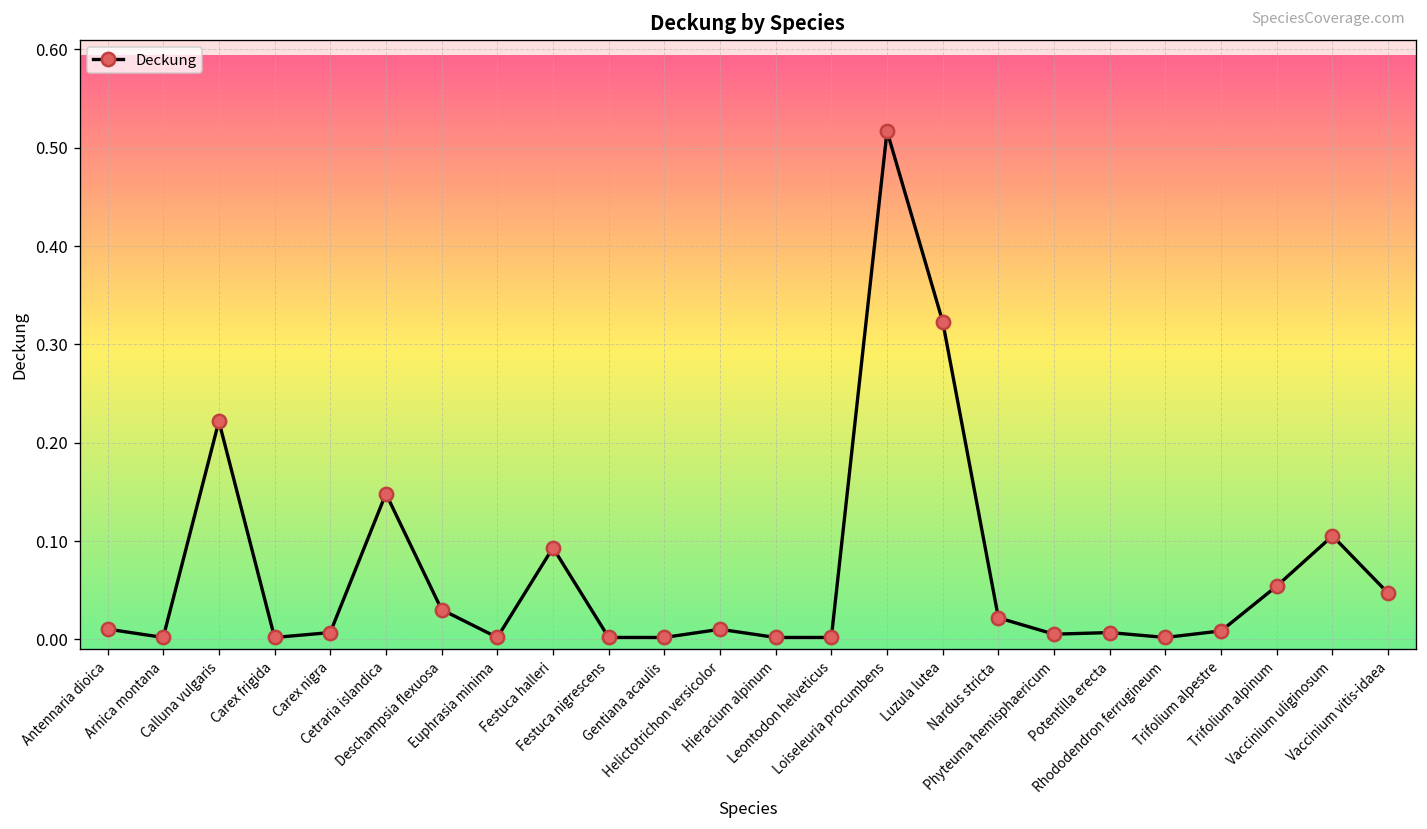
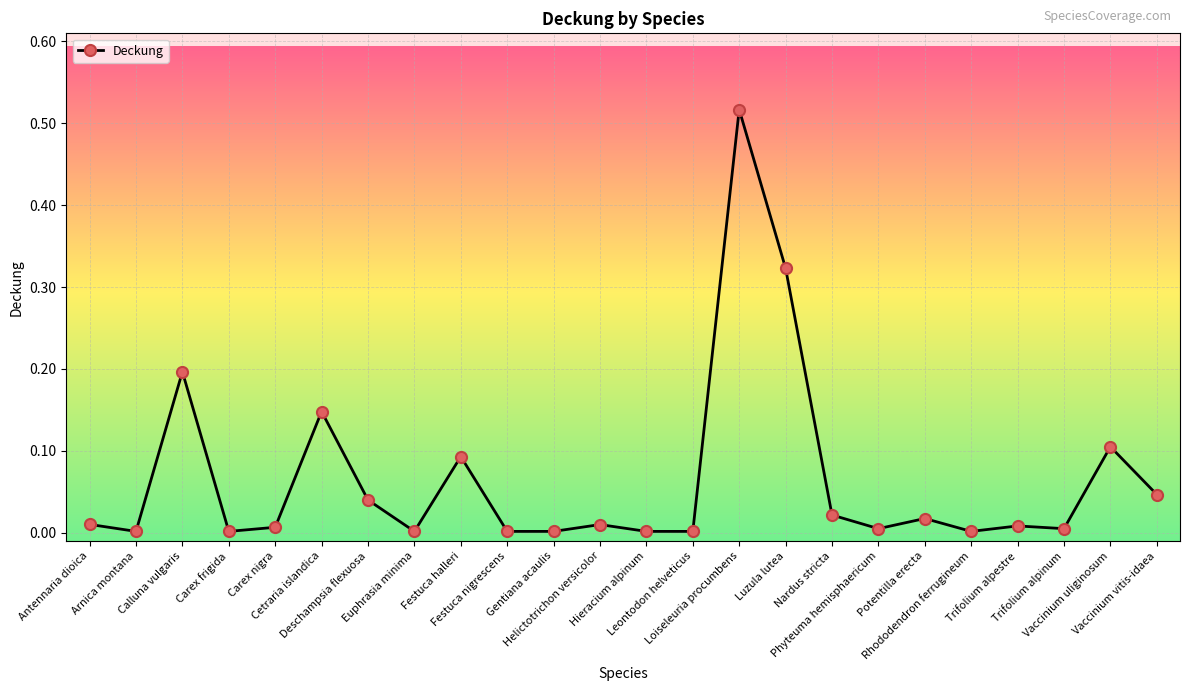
Calluna vulgaris: 0.22 -> 0.20
Deschampsia flexuosa: 0.03 -> 0.04
Potentilla erecta: 0.01 -> 0.02
Trifolium alpinum: 0.05 -> 0.01
